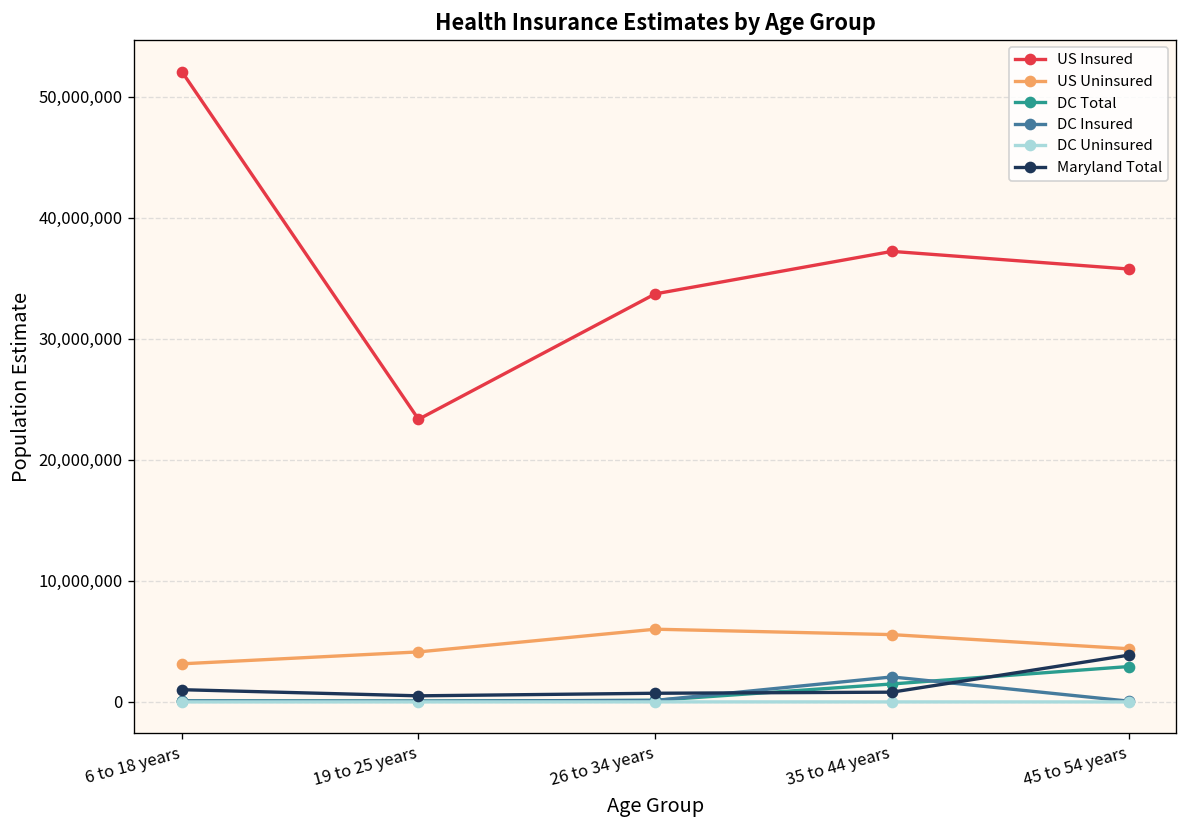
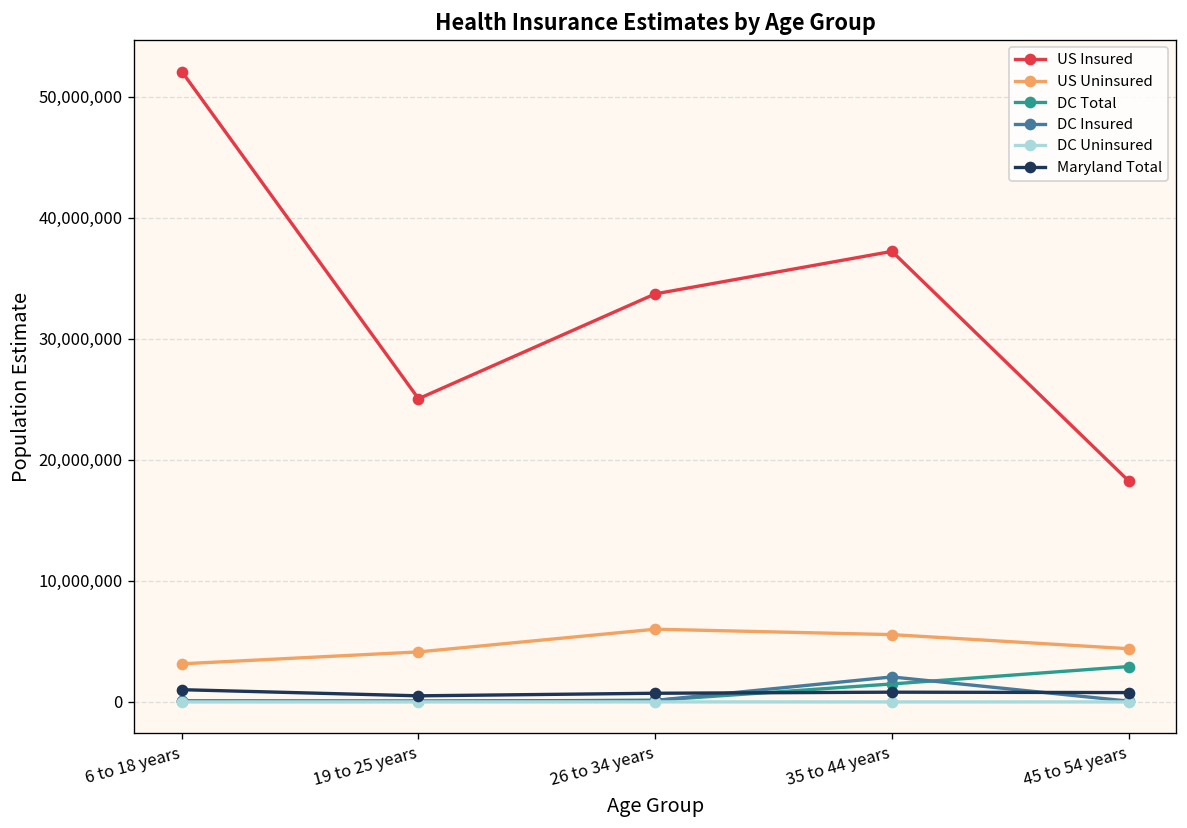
US Insured, 19 to 25 years: 23,400,000 -> 25,100,000
US Insured, 45 to 54 years: 35,800,000 -> 18,300,000
Maryland Total, 45 to 54 years: 3,900,000 -> 800,000
